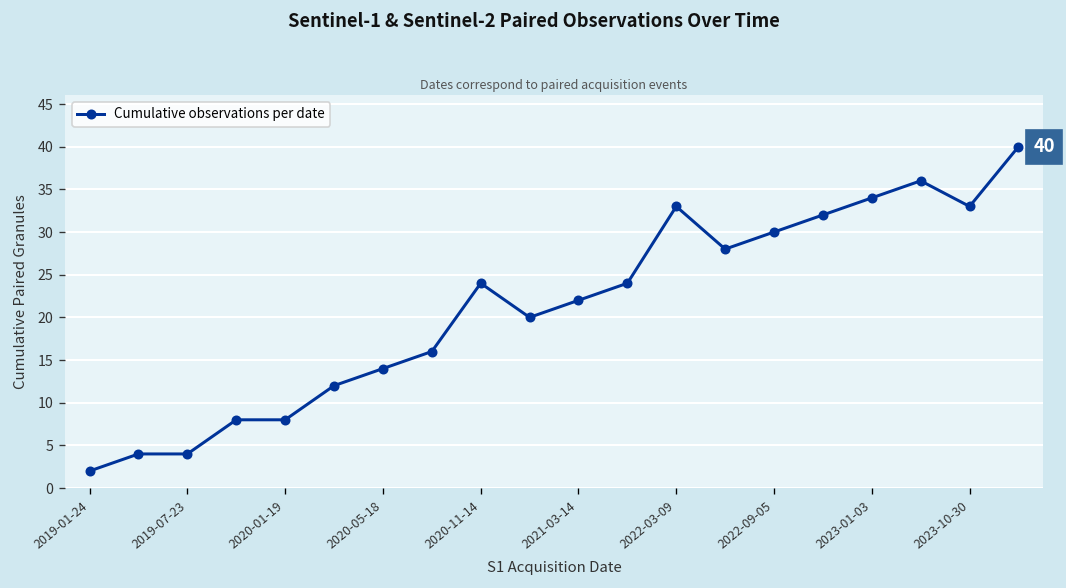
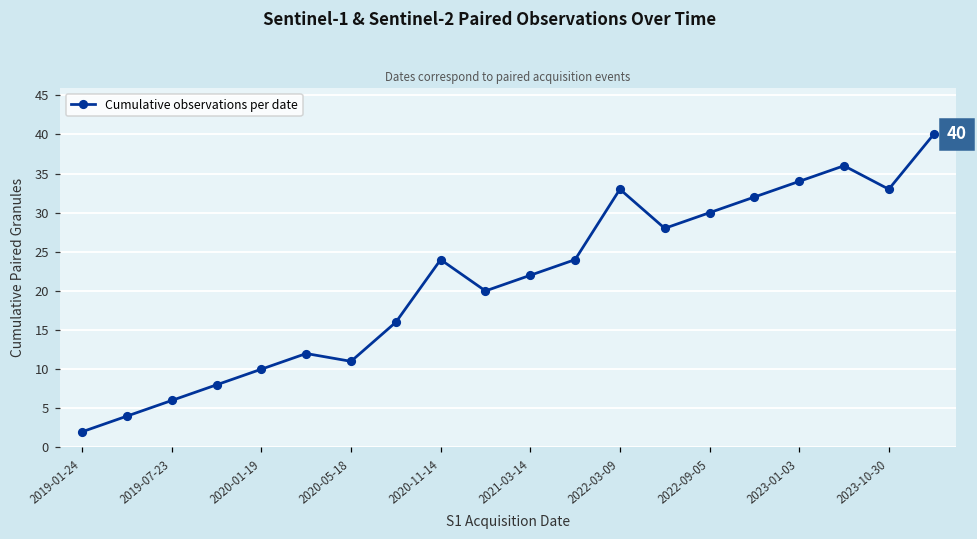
2019-07-23: 4 -> 6
2020-01-19: 8 -> 10
2020-05-18: 14 -> 11
